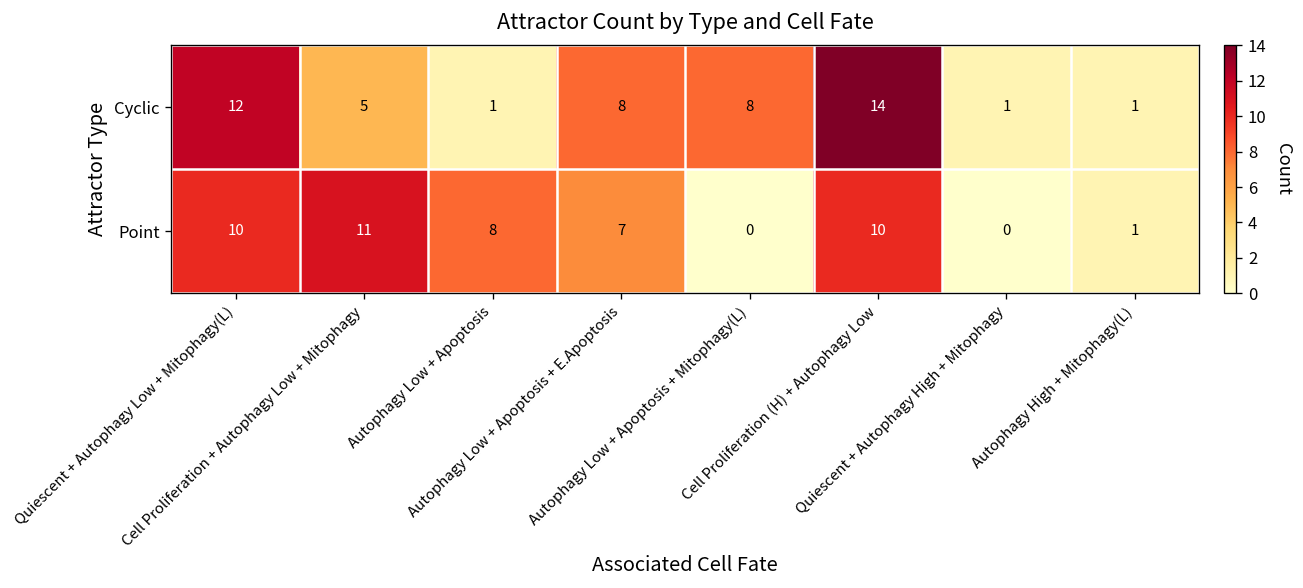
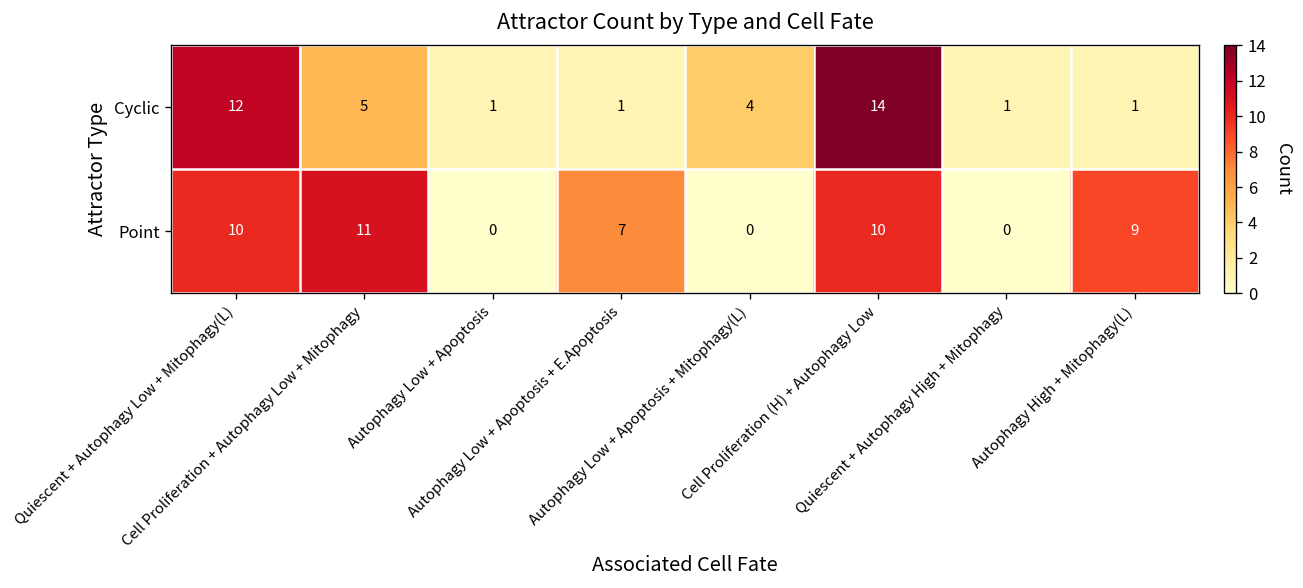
Cyclic, Autophagy Low + Apoptosis + E.Apoptosis: 8 -> 1
Cyclic, Autophagy Low + Apoptosis + Mitophagy(L): 8 -> 4
Point, Autophagy Low + Apoptosis: 8 -> 0
Point, Autophagy High + Mitophagy(L): 1 -> 9
